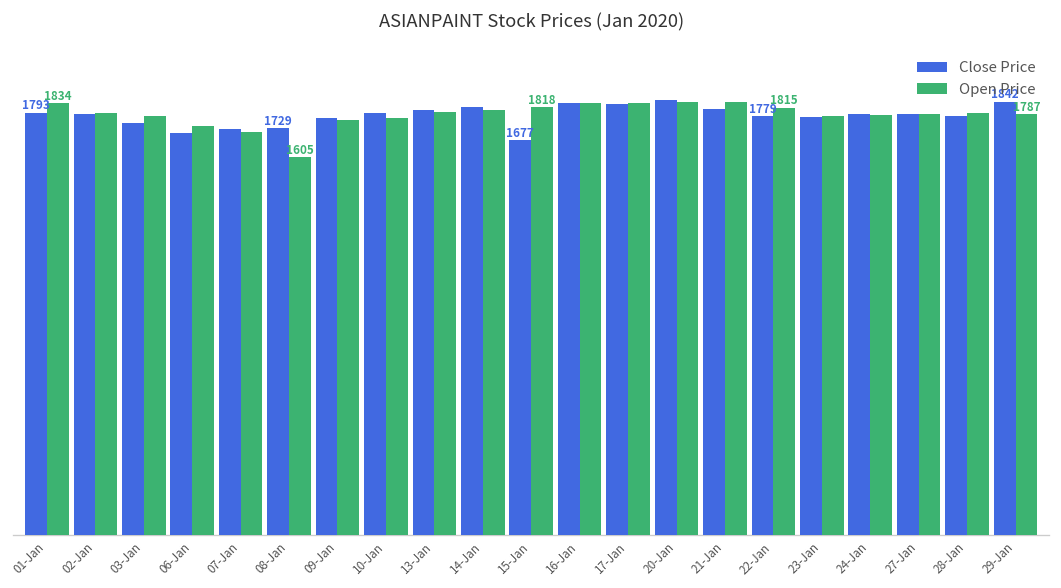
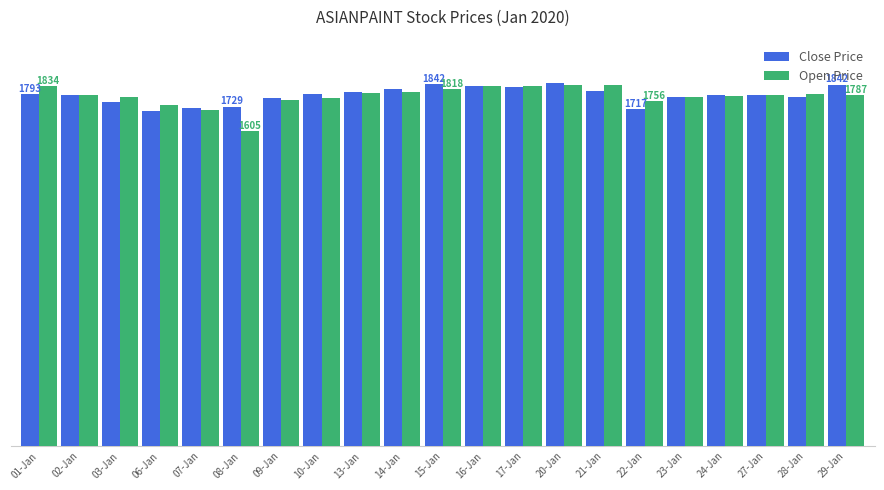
Close Price, 15-Jan: 1677 -> 1842
Close Price, 22-Jan: 1779 -> 1717
Open Price, 22-Jan: 1815 -> 1756
